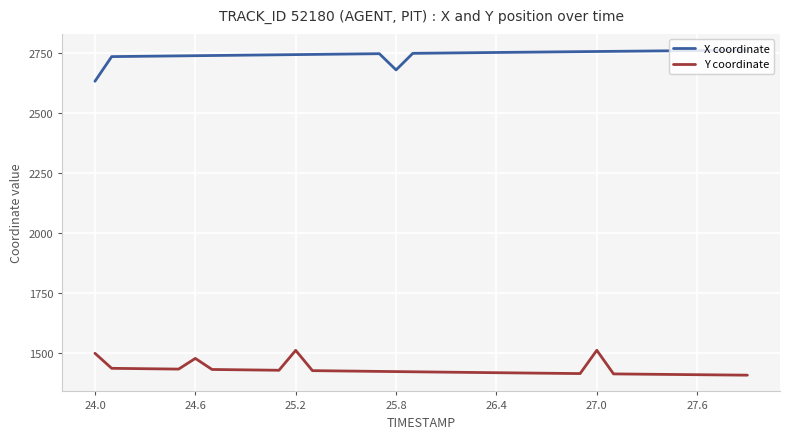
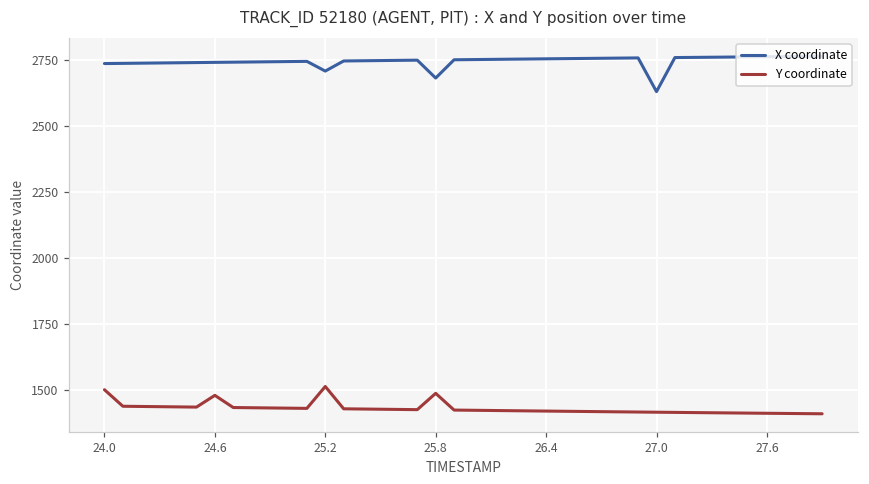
X coordinate, 24.0: 2630 -> 2730
X coordinate, 25.2: 2740 -> 2710
Y coordinate, 25.8: 1420 -> 1490
X coordinate, 27.0: 2760 -> 2630
Y coordinate, 27.0: 1510 -> 1420
